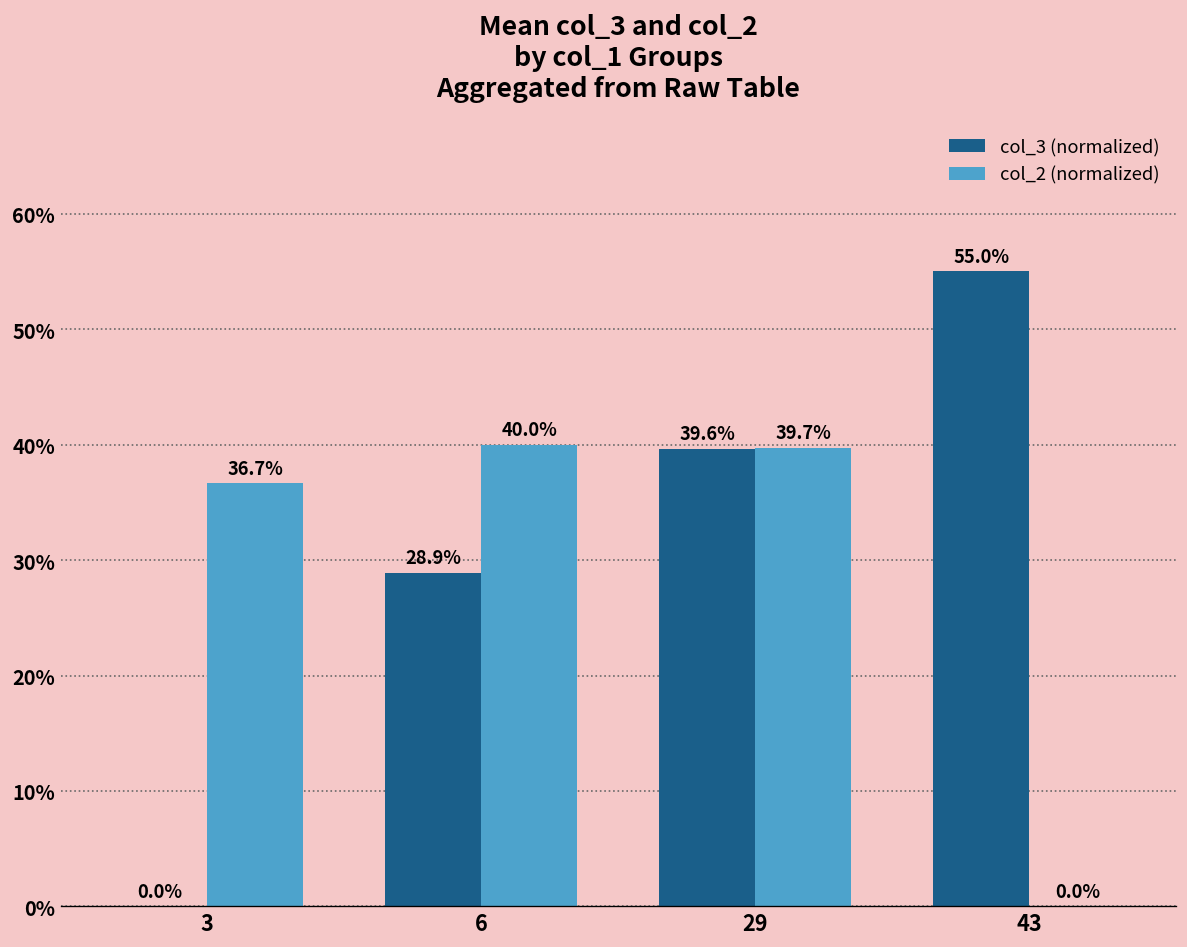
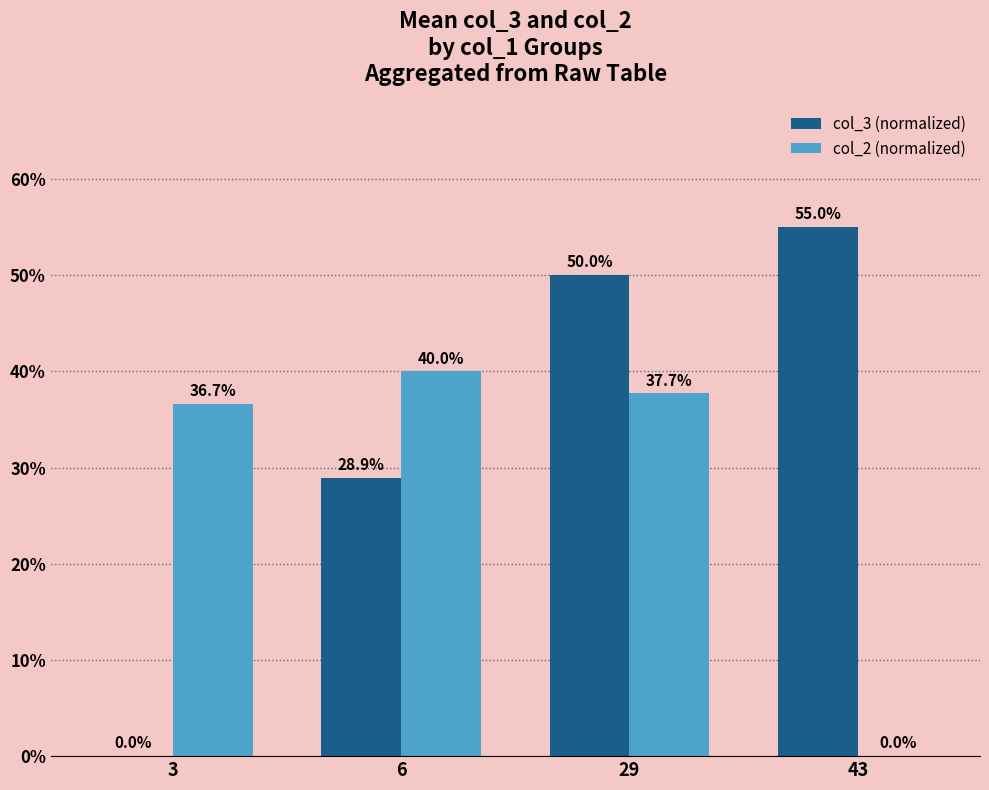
col_3 (normalized), 29: 39.6% -> 50.0%
col_2 (normalized), 29: 39.7% -> 37.7%
